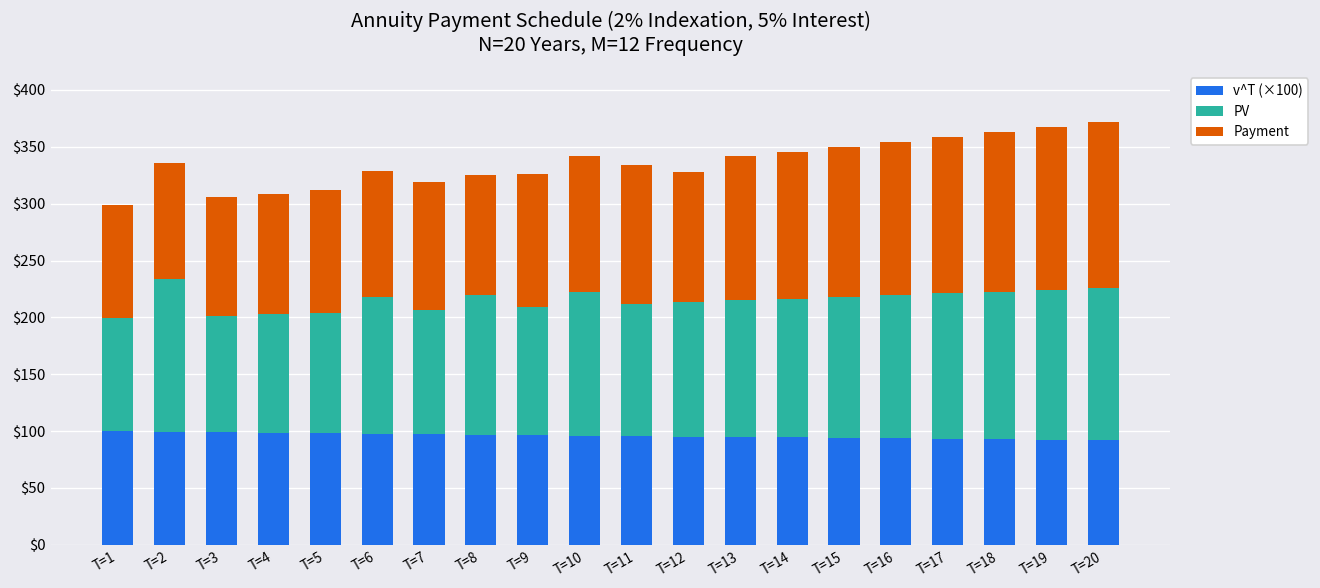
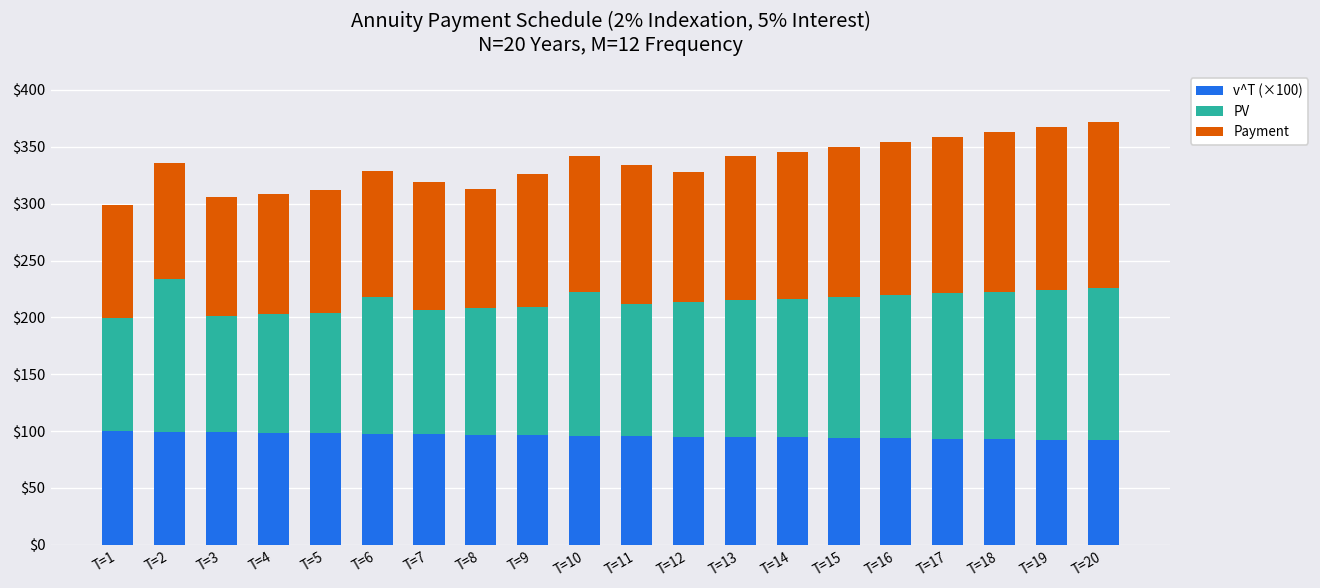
PV, T=8: $120 -> $110
